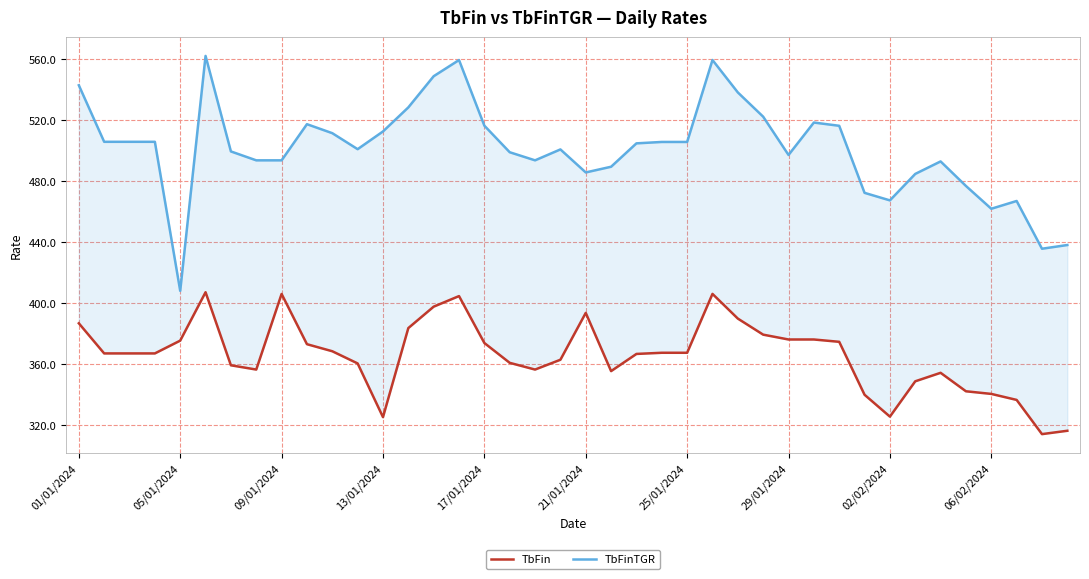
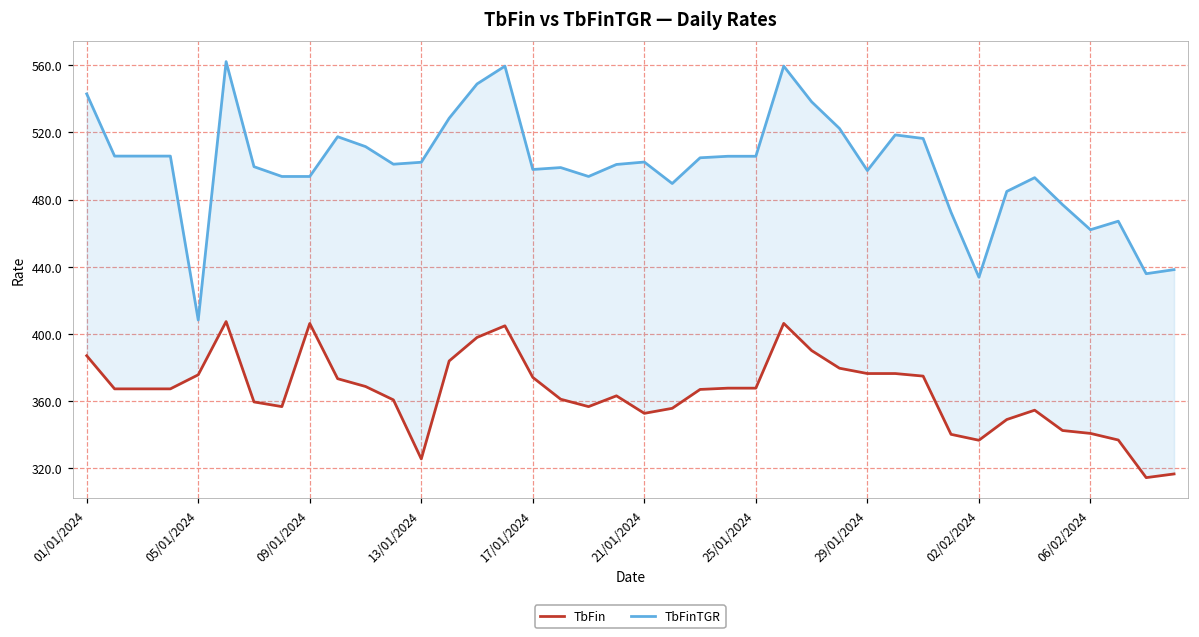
TbFinTGR, 13/01/2024: 513 -> 502
TbFinTGR, 17/01/2024: 516 -> 498
TbFin, 21/01/2024: 394 -> 353
TbFinTGR, 21/01/2024: 486 -> 502
TbFin, 02/02/2024: 326 -> 337
TbFinTGR, 02/02/2024: 467 -> 434
